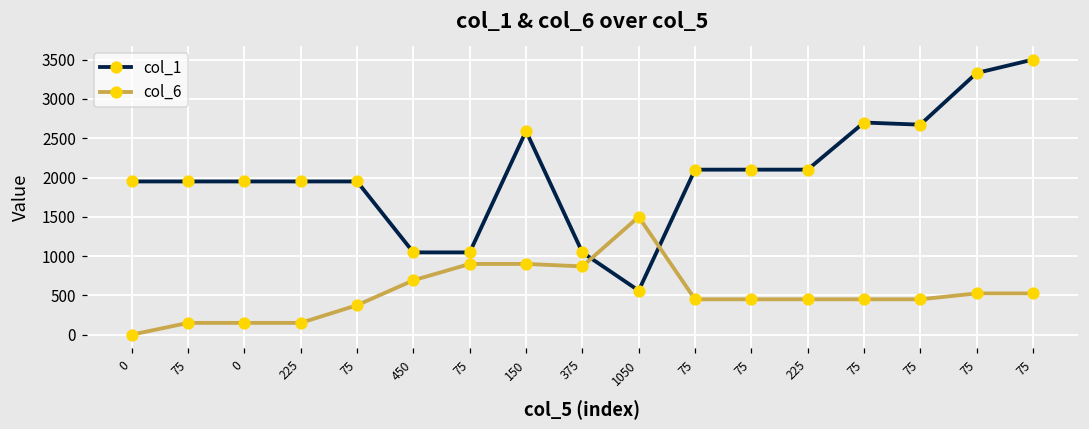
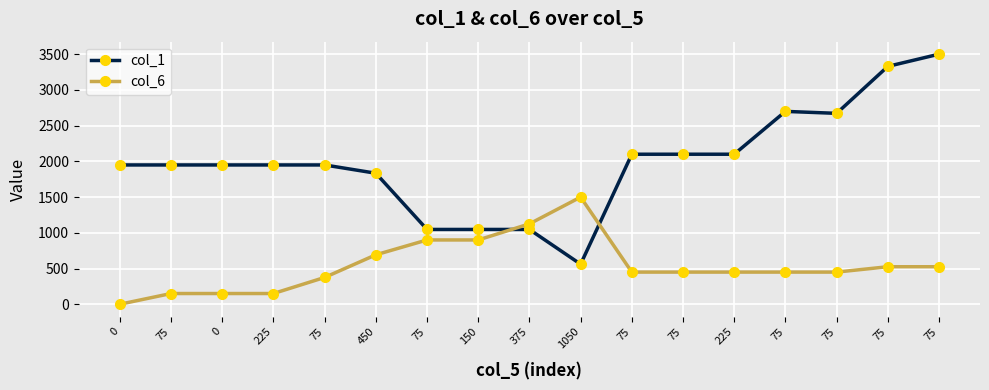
col_1, 450: 1000 -> 1800
col_1, 150: 2600 -> 1000
col_6, 375: 900 -> 1100
